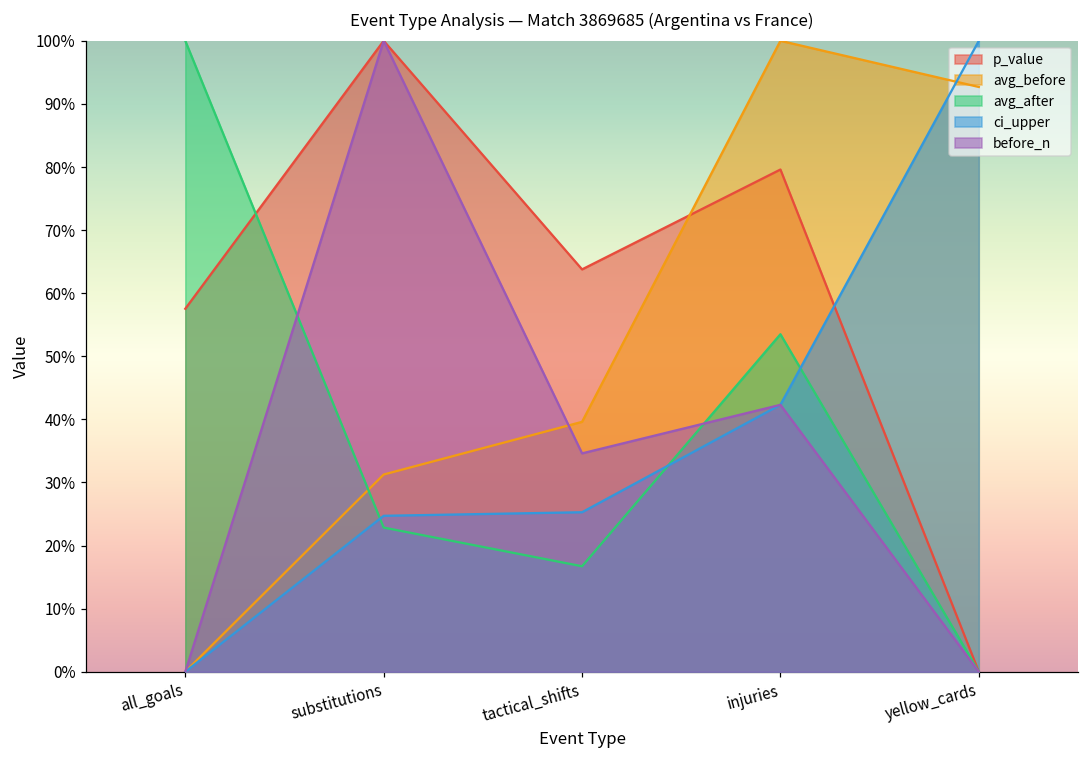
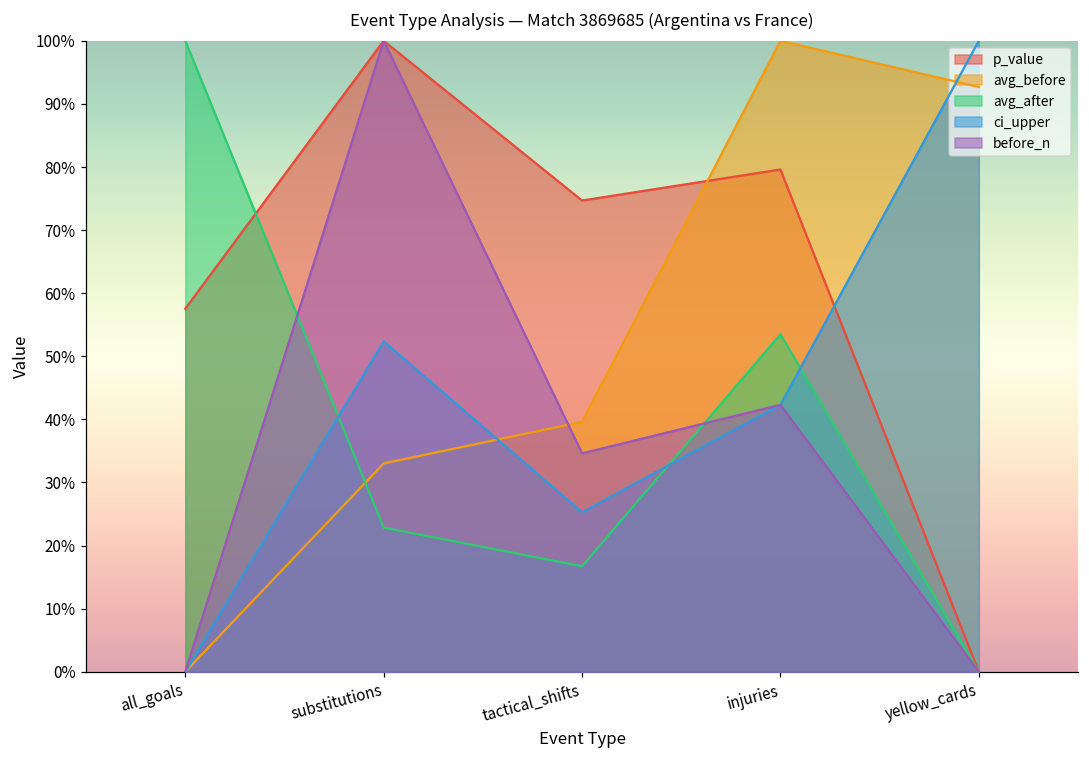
avg_before, substitutions: 31% -> 33%
ci_upper, substitutions: 25% -> 52%
p_value, tactical_shifts: 64% -> 75%
